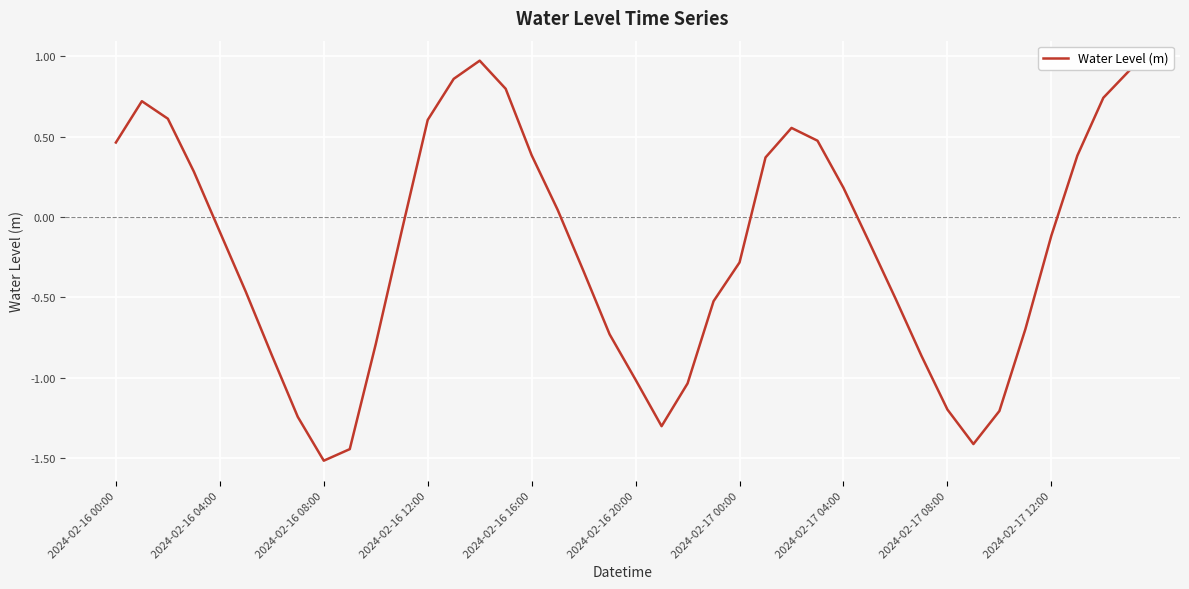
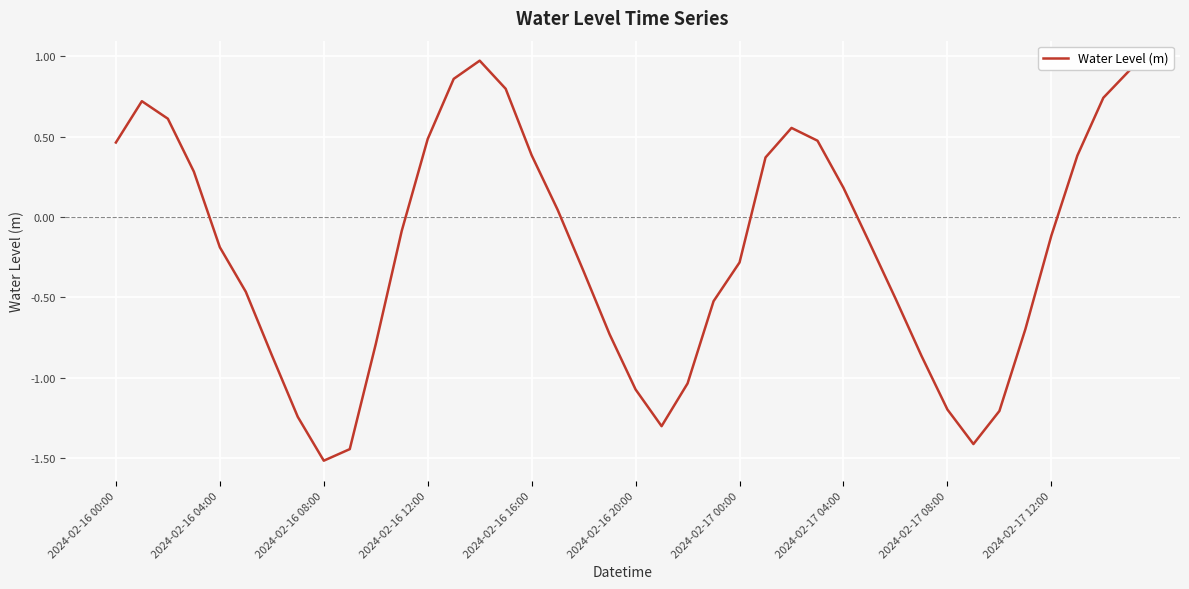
2024-02-16 04:00: -0.09 -> -0.19
2024-02-16 12:00: 0.60 -> 0.49
2024-02-16 20:00: -1.01 -> -1.07
